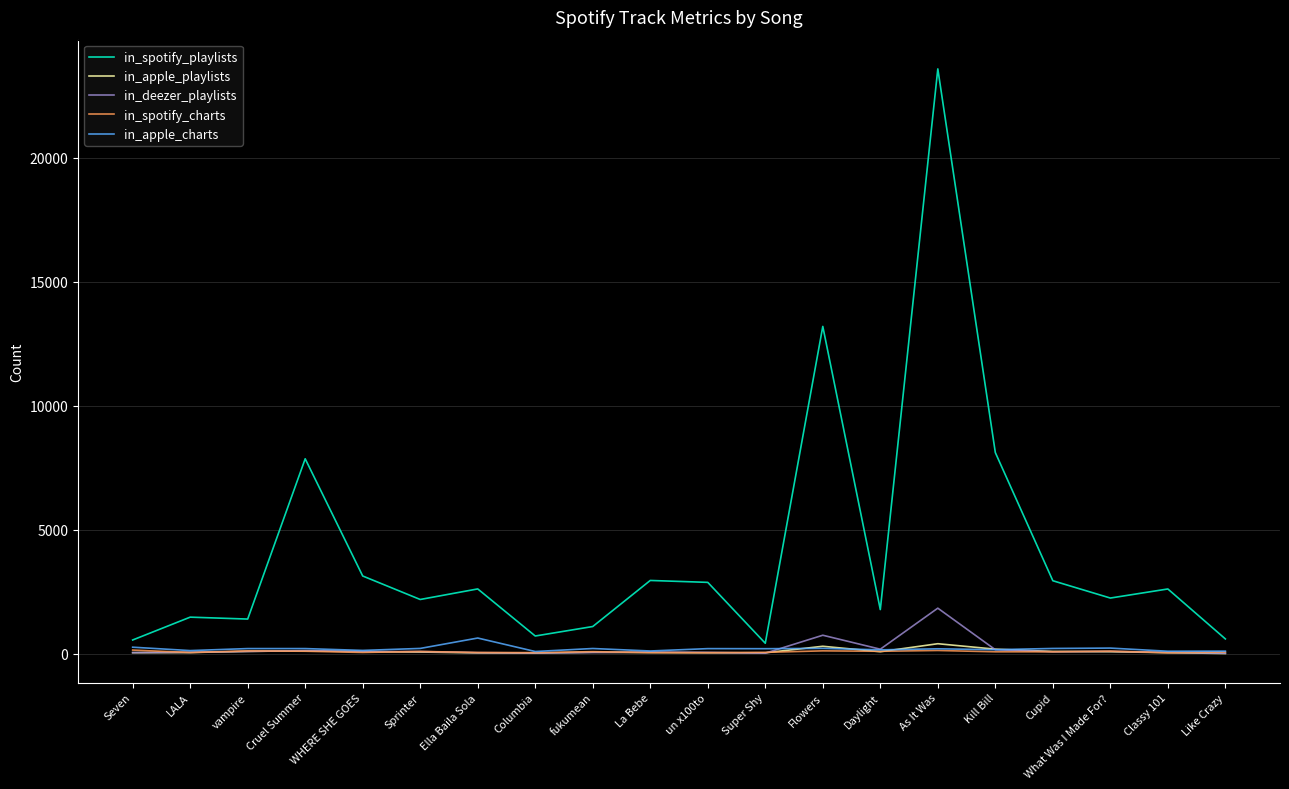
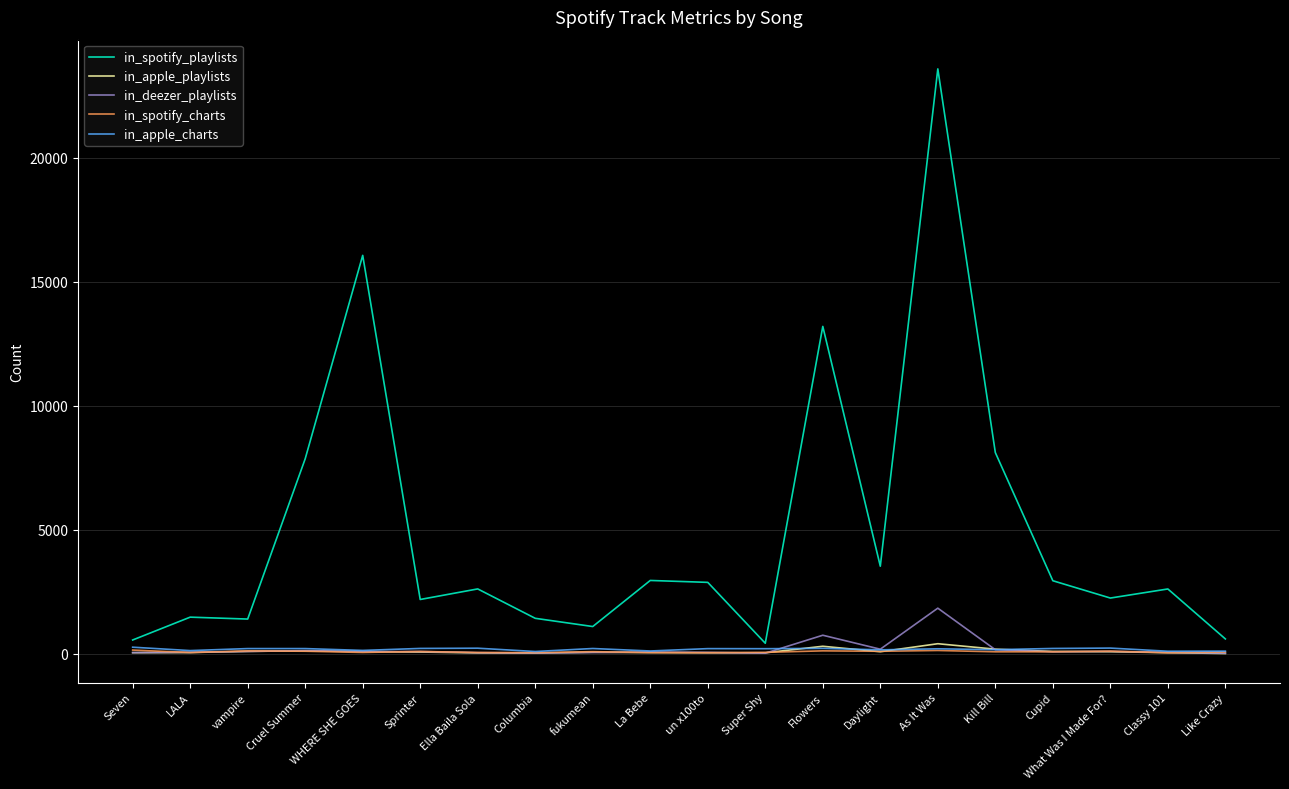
in_spotify_playlists, WHERE SHE GOES: 3100 -> 16100
in_apple_charts, Ella Baila Sola: 600 -> 200
in_spotify_playlists, Columbia: 700 -> 1400
in_spotify_playlists, Daylight: 1800 -> 3500
